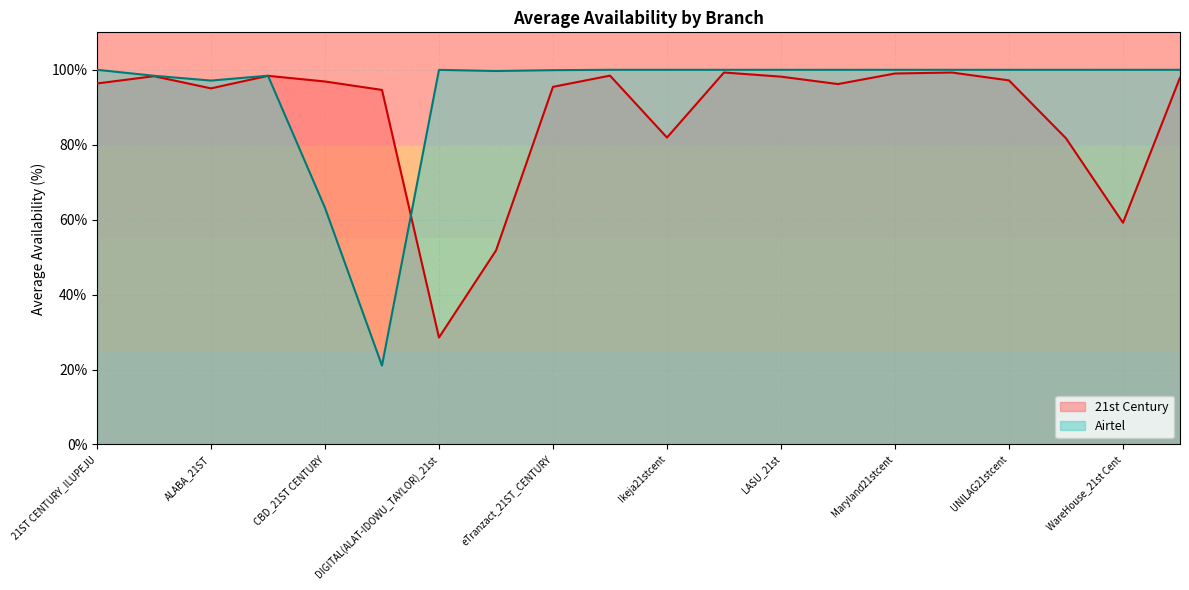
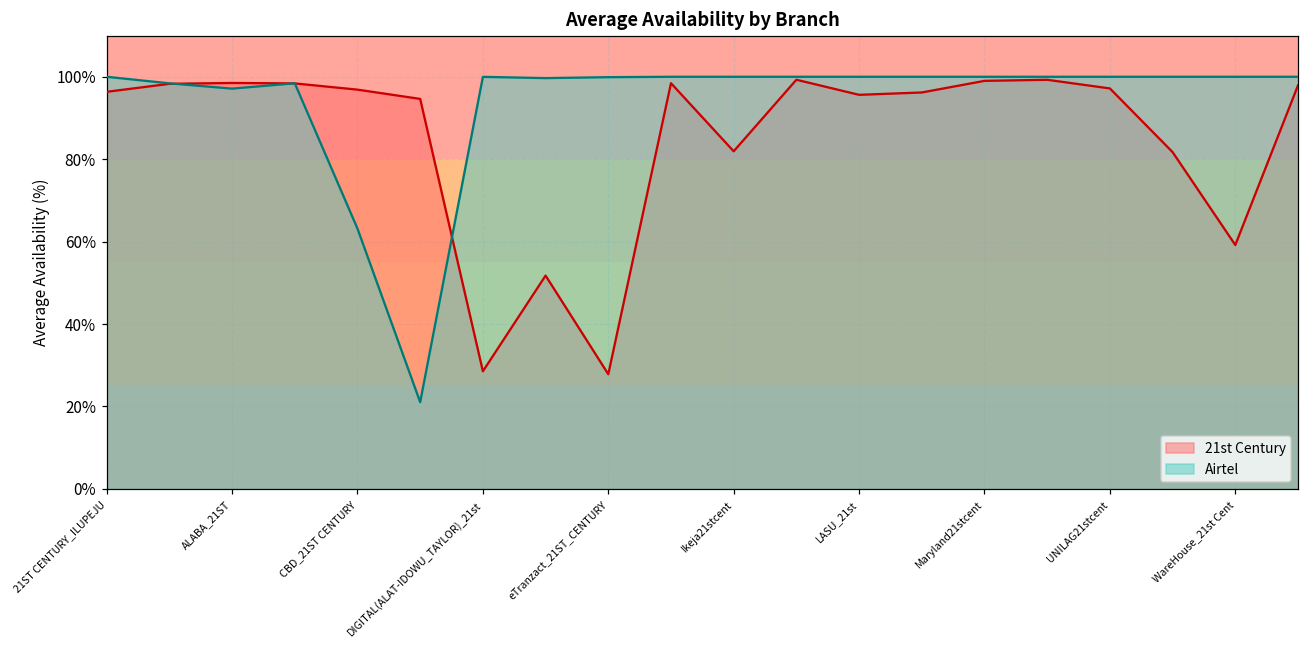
21st Century, ALABA_21ST: 95% -> 99%
21st Century, eTranzact_21ST_CENTURY: 95% -> 28%
21st Century, LASU_21st: 98% -> 96%
